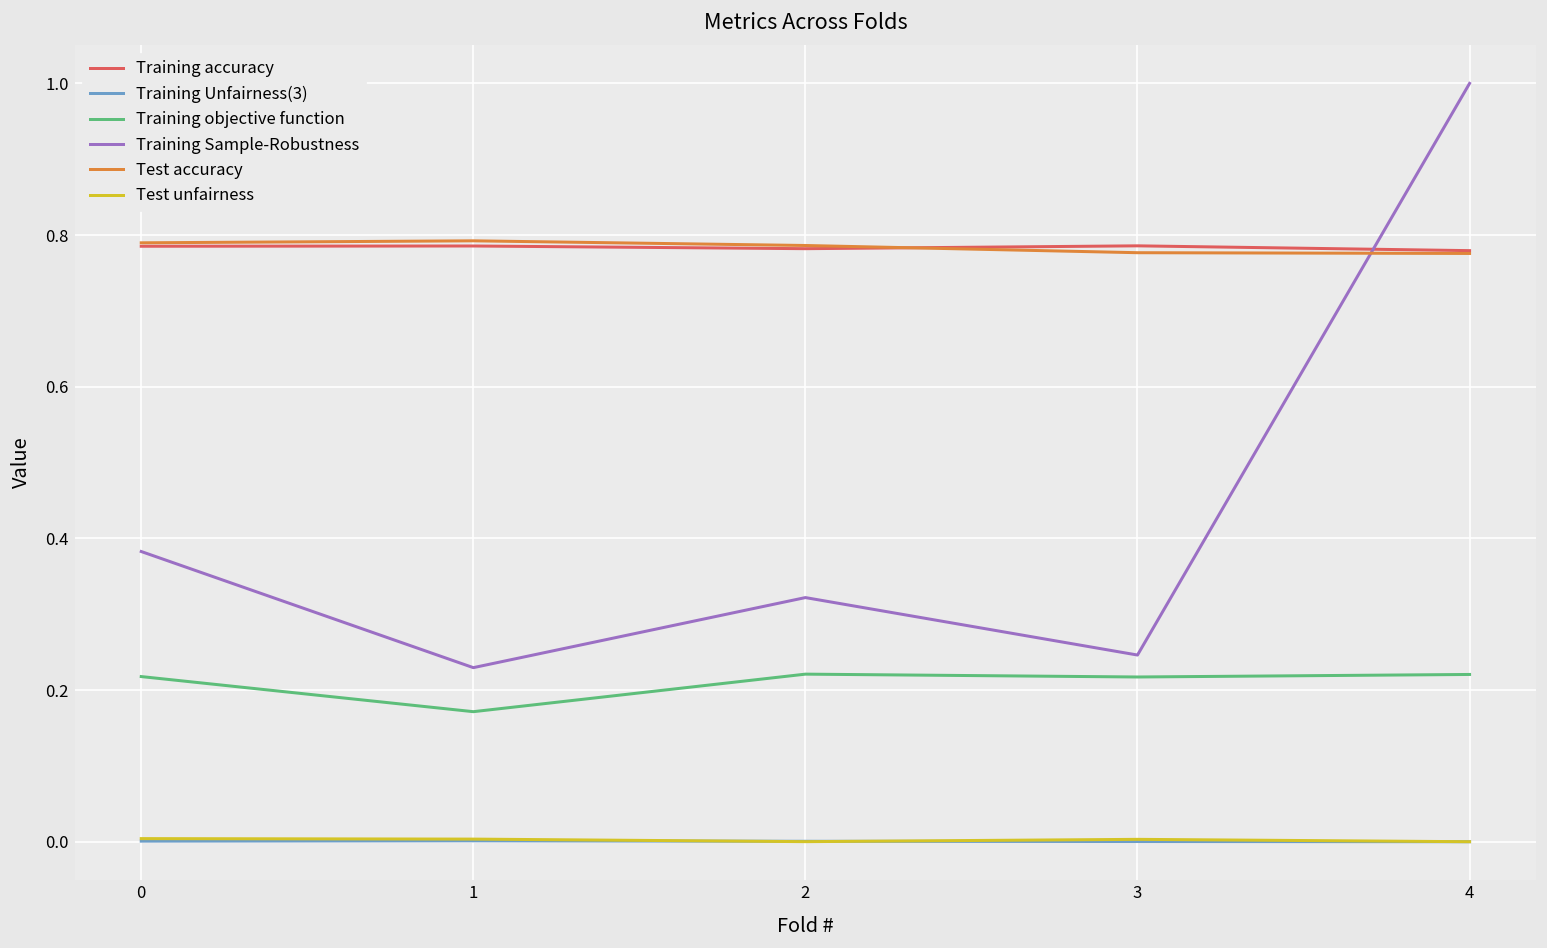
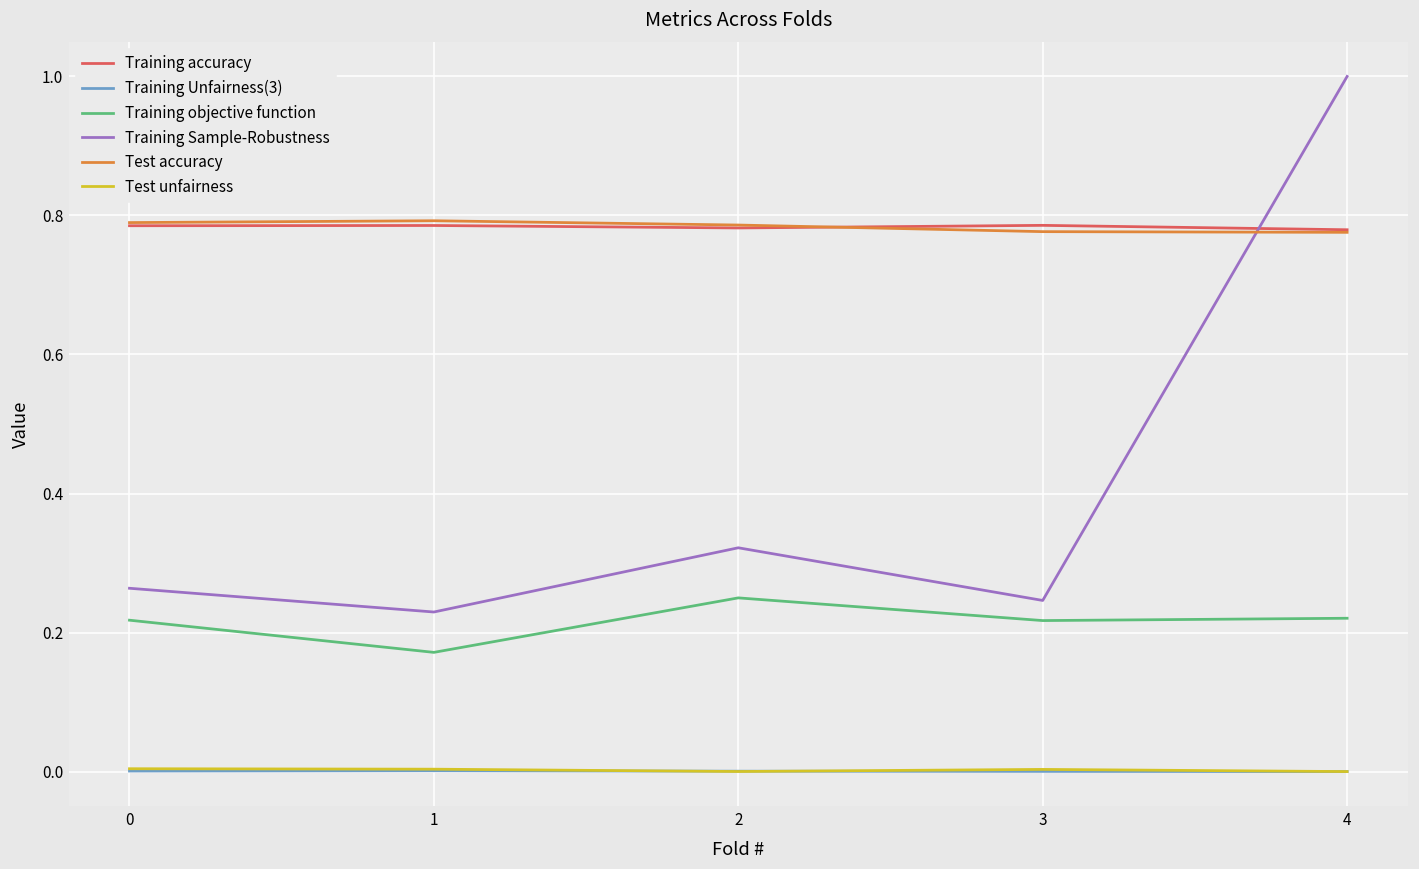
Training Sample-Robustness, 0: 0.38 -> 0.26
Training objective function, 2: 0.22 -> 0.25
